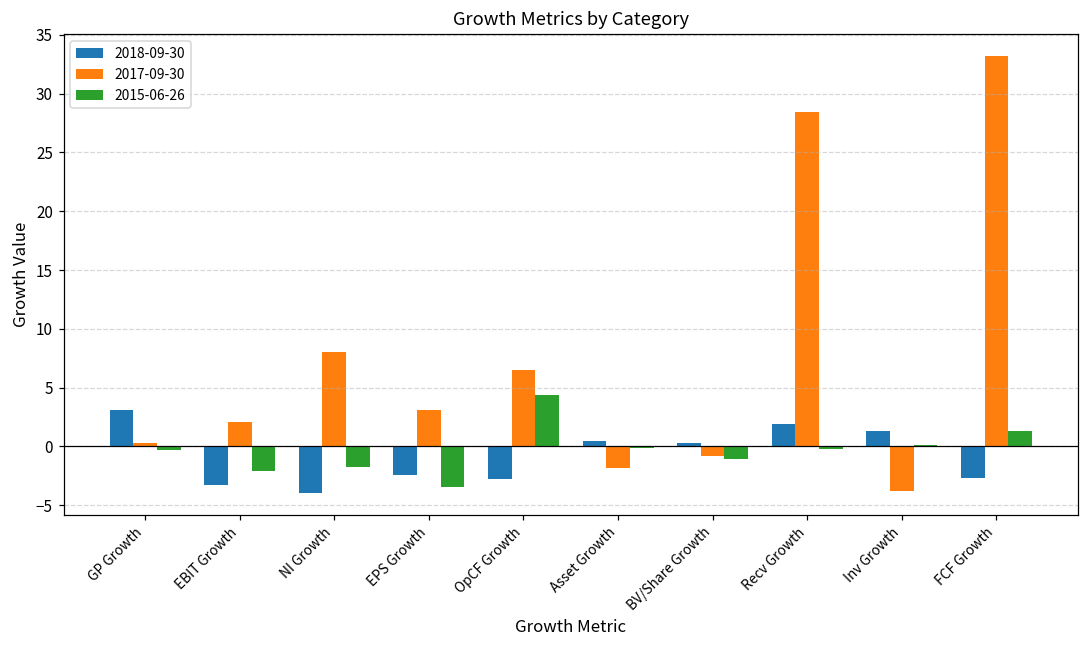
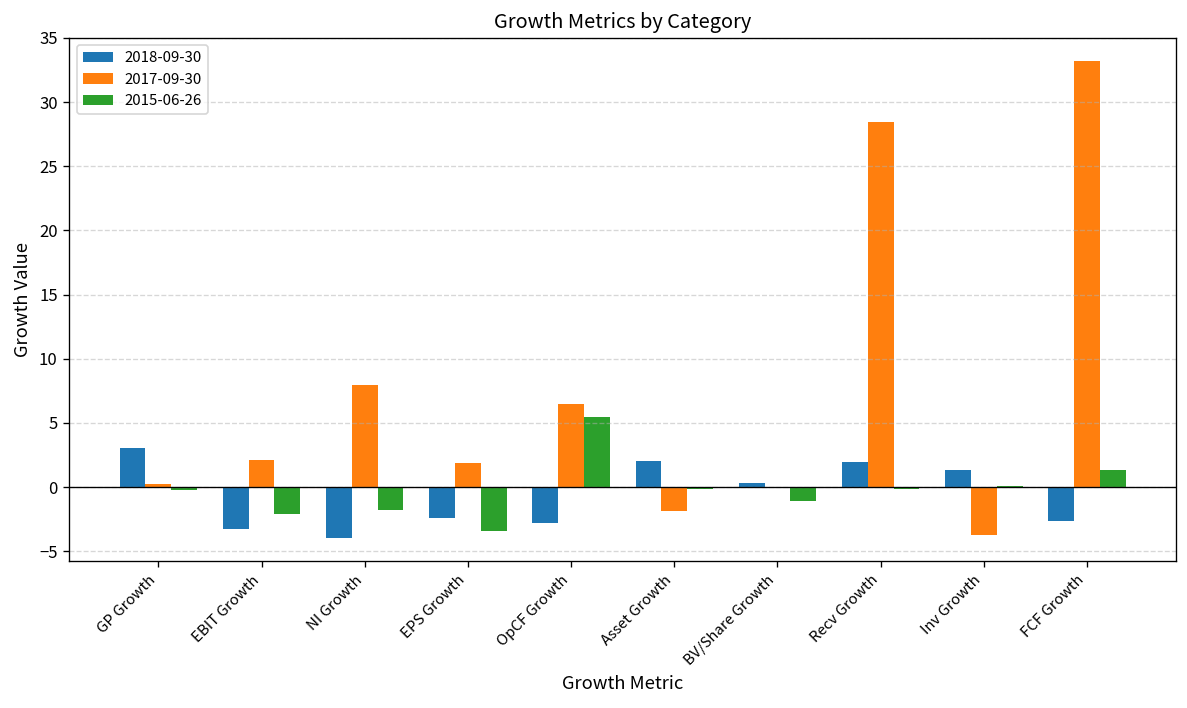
2017-09-30, EPS Growth: 3.1 -> 1.9
2015-06-26, OpCF Growth: 4.4 -> 5.5
2018-09-30, Asset Growth: 0.5 -> 2.1
2017-09-30, BV/Share Growth: -0.8 -> -0.1
